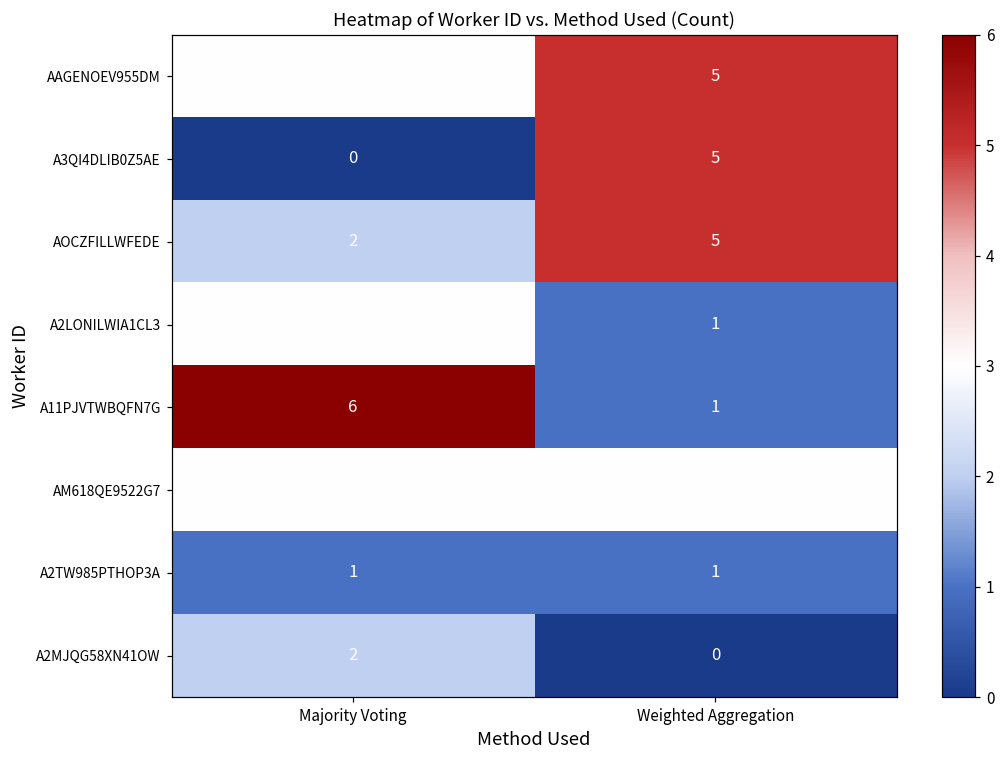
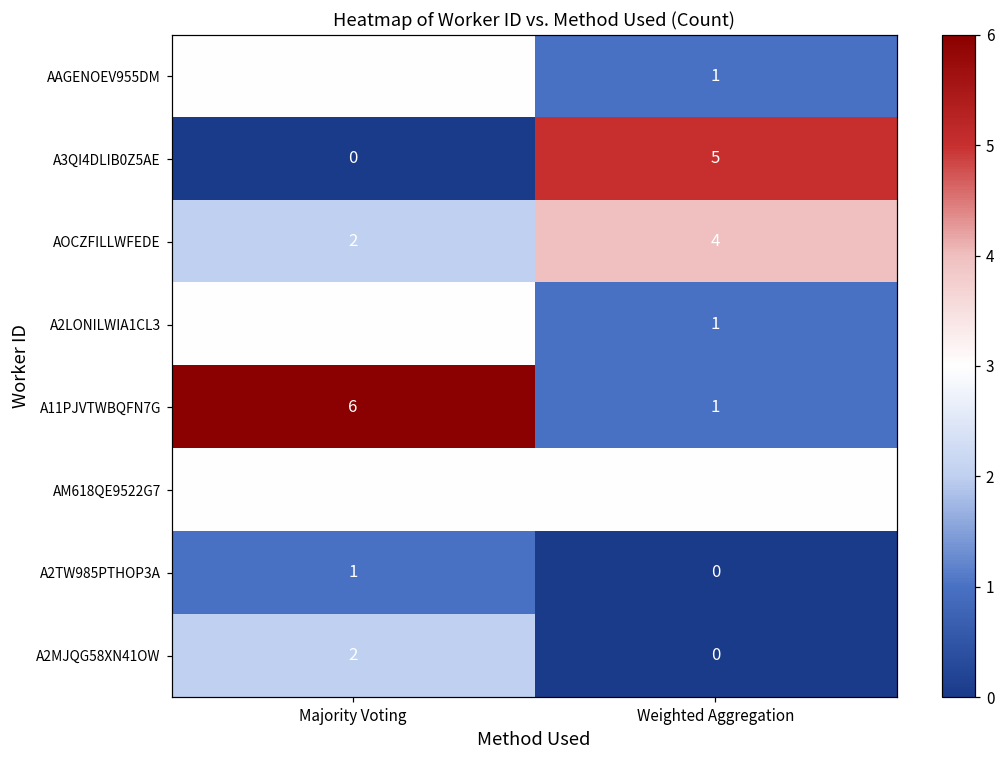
AAGENOEV955DM, Weighted Aggregation: 5 -> 1
AOCZFILLWFEDE, Weighted Aggregation: 5 -> 4
A2TW985PTHOP3A, Weighted Aggregation: 1 -> 0
